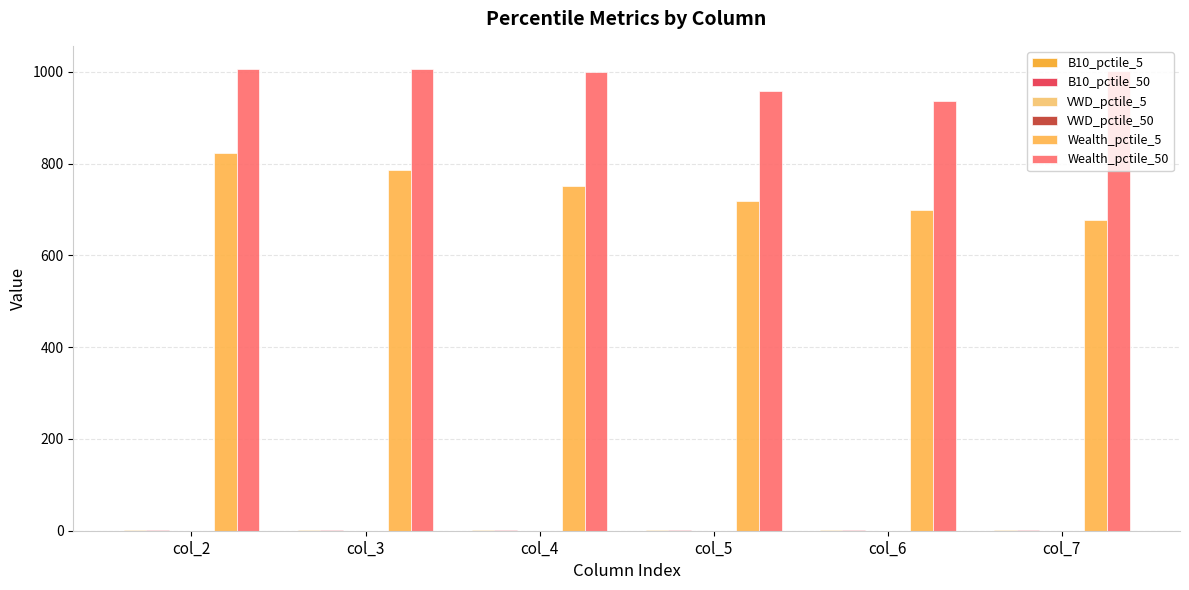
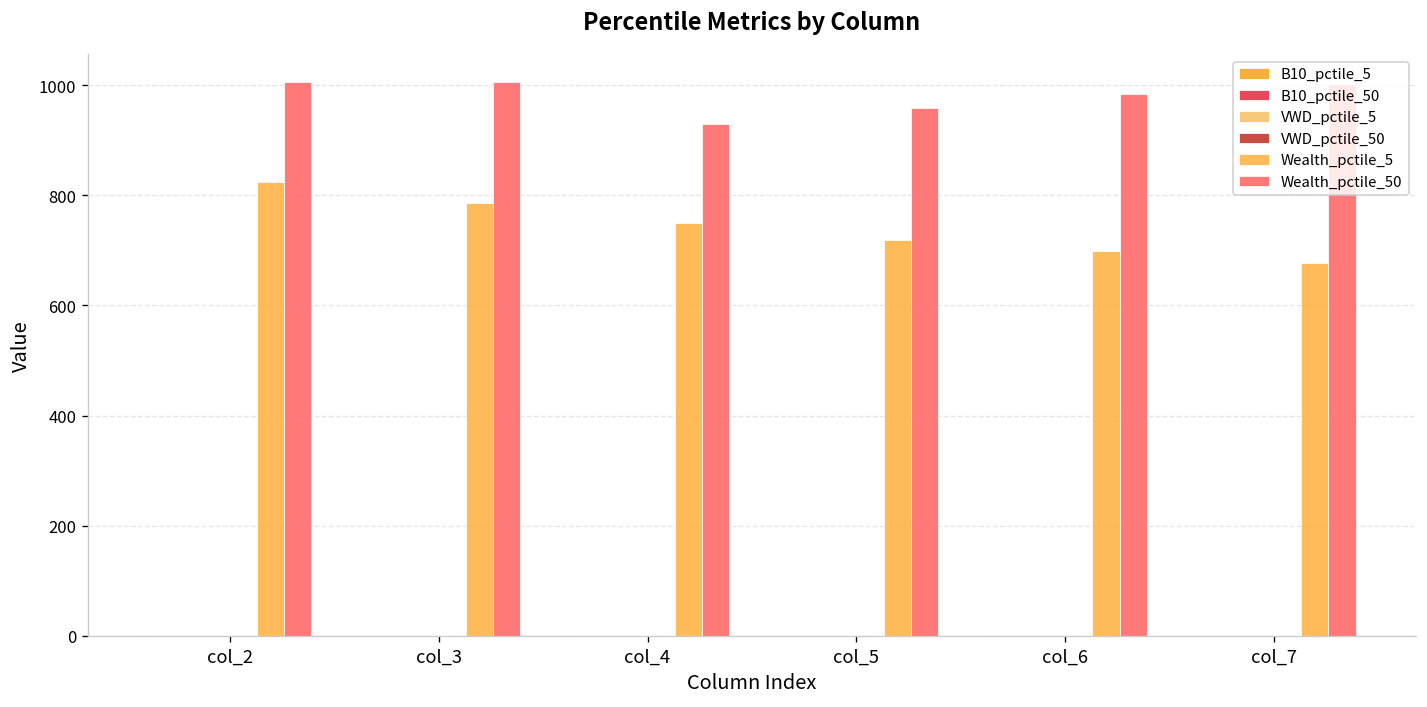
Wealth_pctile_50, col_4: 1000 -> 930
Wealth_pctile_50, col_6: 940 -> 980
